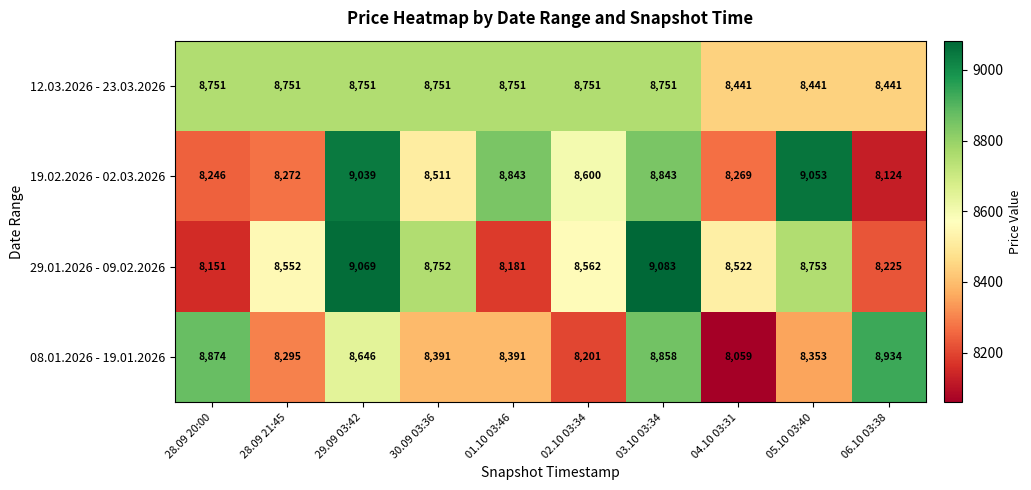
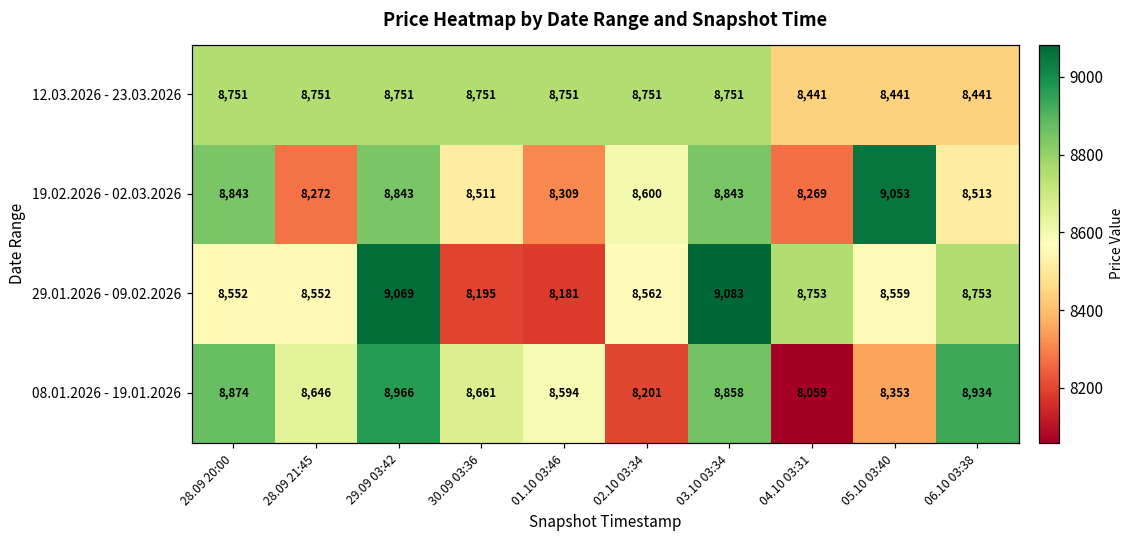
19.02.2026 - 02.03.2026, 28.09 20:00: 8,246 -> 8,843
19.02.2026 - 02.03.2026, 29.09 03:42: 9,039 -> 8,843
19.02.2026 - 02.03.2026, 01.10 03:46: 8,843 -> 8,309
19.02.2026 - 02.03.2026, 06.10 03:38: 8,124 -> 8,513
29.01.2026 - 09.02.2026, 28.09 20:00: 8,151 -> 8,552
29.01.2026 - 09.02.2026, 30.09 03:36: 8,752 -> 8,195
29.01.2026 - 09.02.2026, 04.10 03:31: 8,522 -> 8,753
29.01.2026 - 09.02.2026, 05.10 03:40: 8,753 -> 8,559
29.01.2026 - 09.02.2026, 06.10 03:38: 8,225 -> 8,753
08.01.2026 - 19.01.2026, 28.09 21:45: 8,295 -> 8,646
08.01.2026 - 19.01.2026, 29.09 03:42: 8,646 -> 8,966
08.01.2026 - 19.01.2026, 30.09 03:36: 8,391 -> 8,661
08.01.2026 - 19.01.2026, 01.10 03:46: 8,391 -> 8,594
